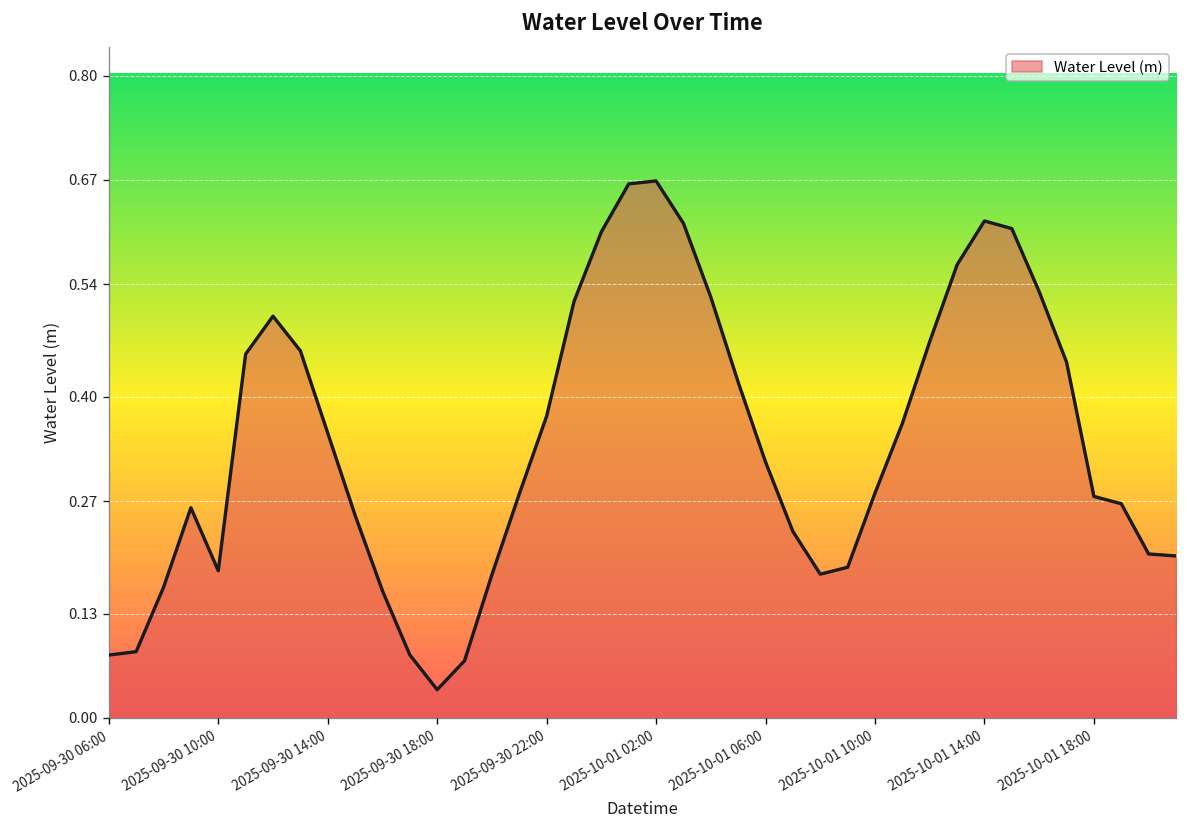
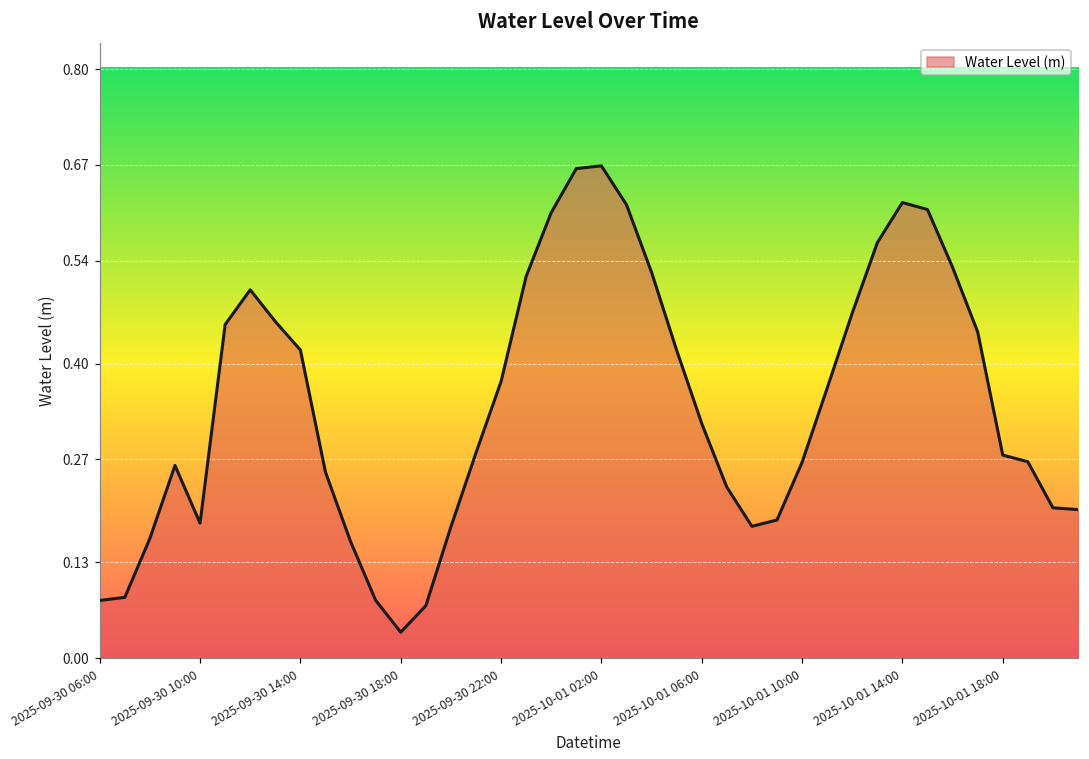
2025-09-30 14:00: 0.35 -> 0.42
2025-10-01 10:00: 0.28 -> 0.27
